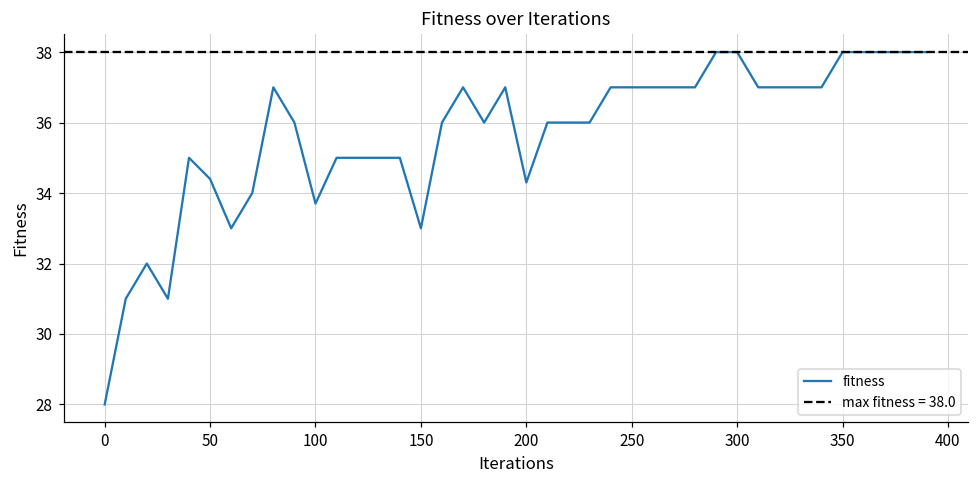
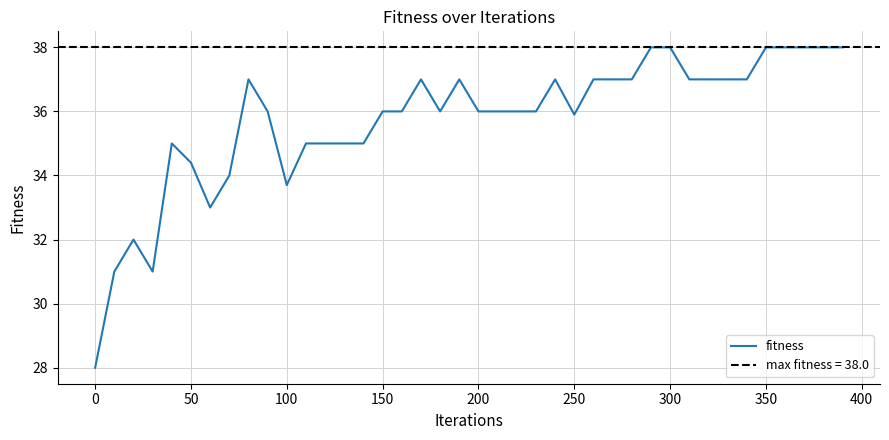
150: 33 -> 36
200: 34.3 -> 36.0
250: 37.0 -> 35.9
